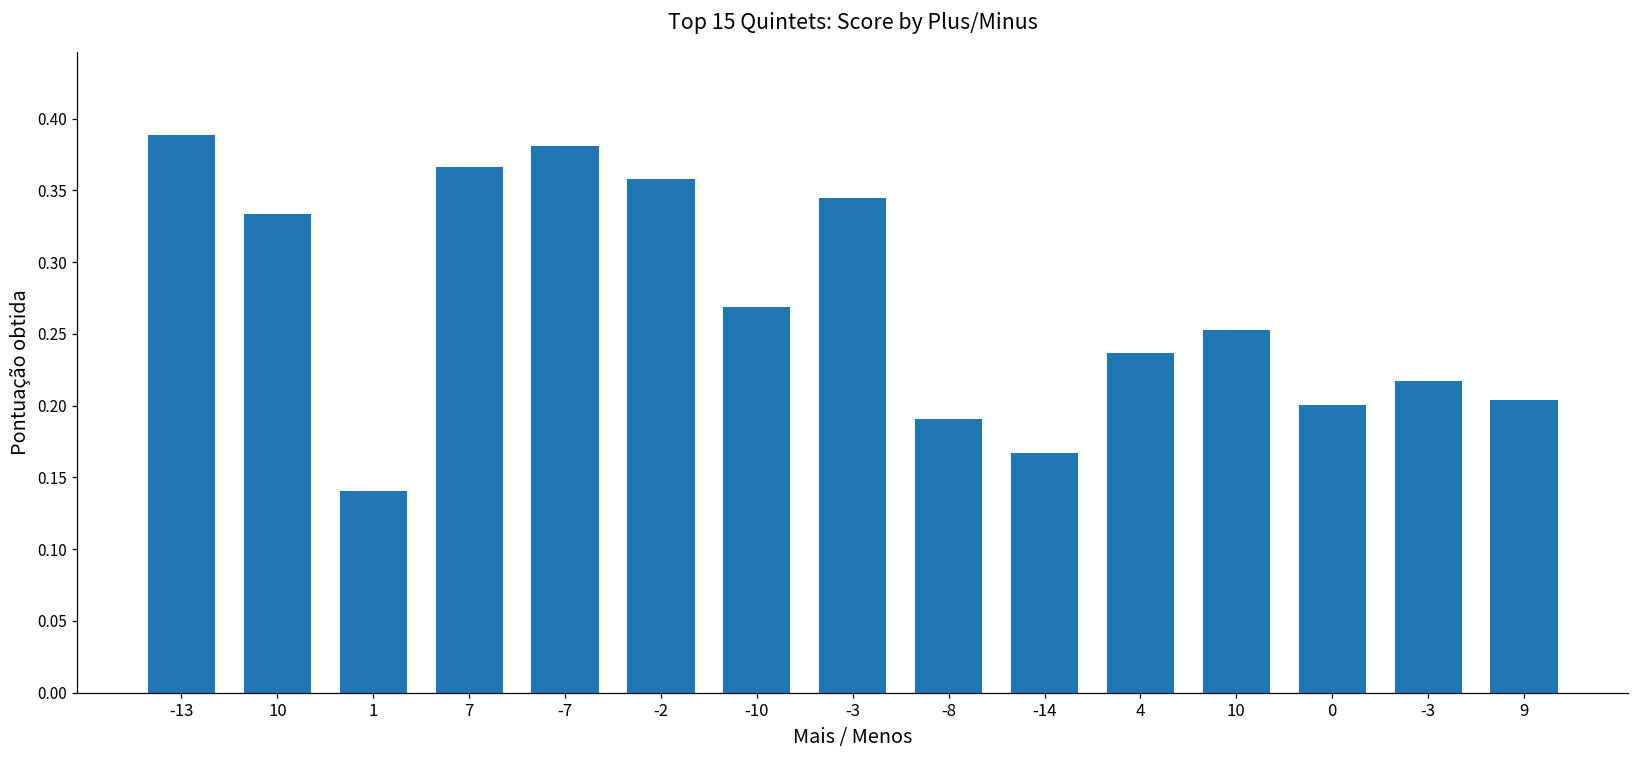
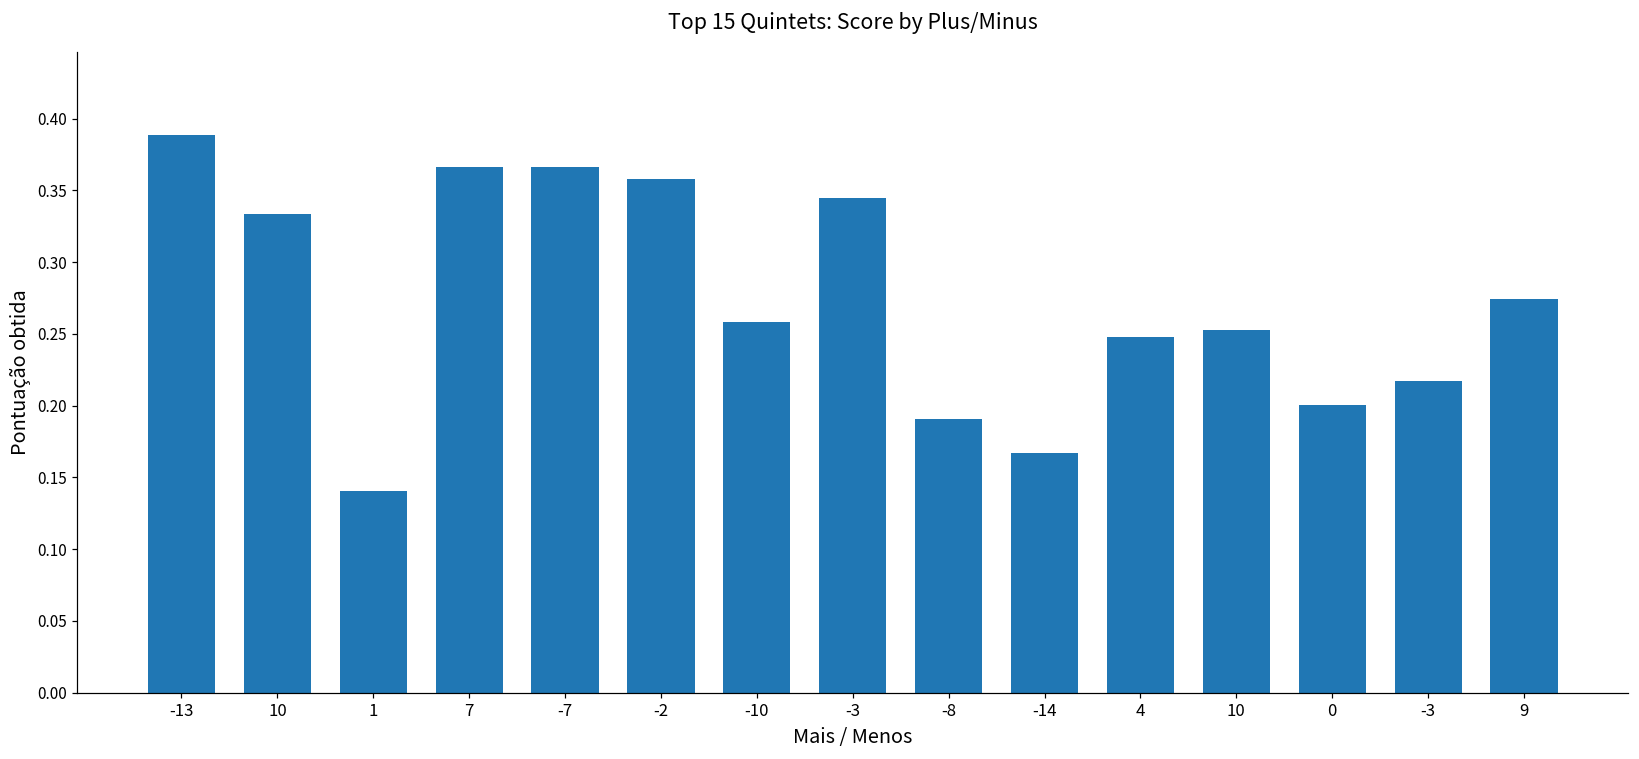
-7: 0.381 -> 0.367
-10: 0.269 -> 0.258
4: 0.237 -> 0.248
9: 0.204 -> 0.274
